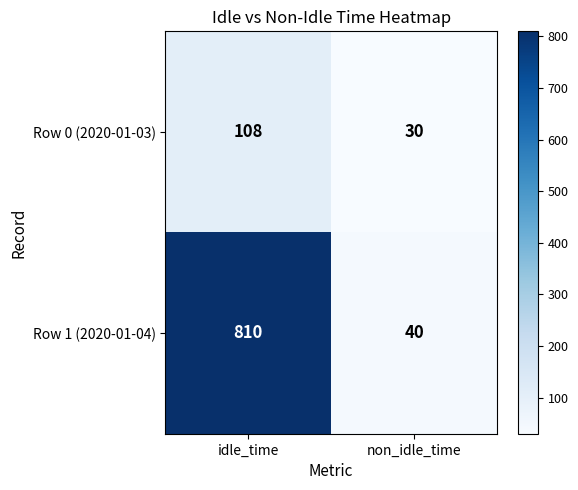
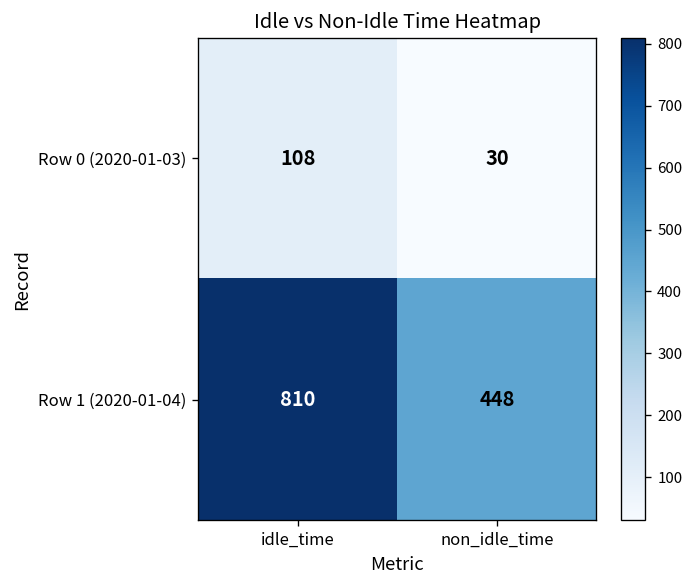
Row 1 (2020-01-04), non_idle_time: 40 -> 448
